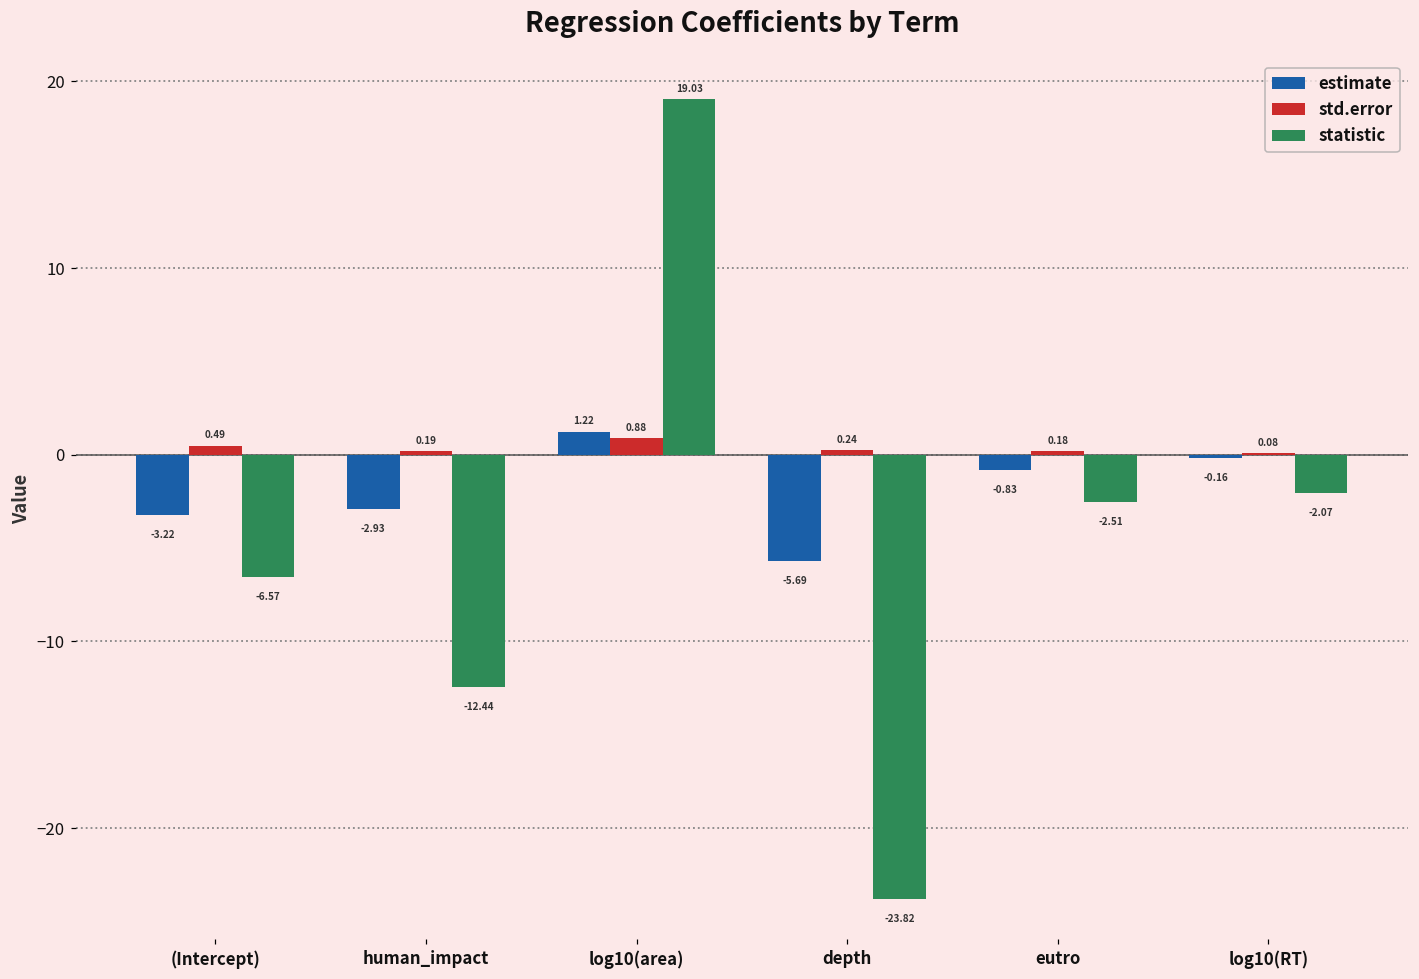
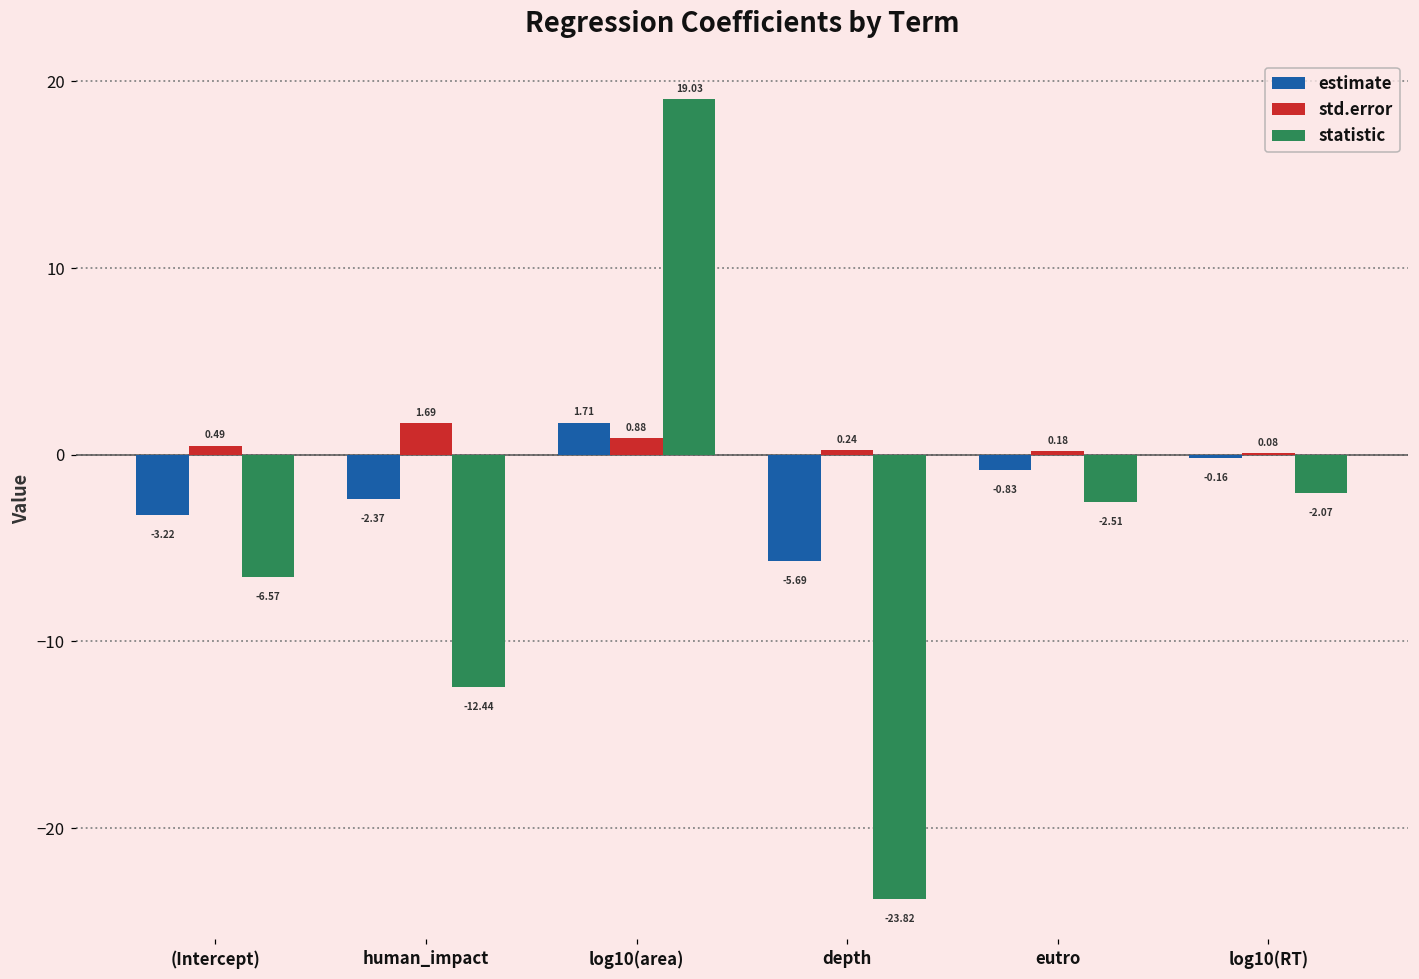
estimate, human_impact: -2.93 -> -2.37
std.error, human_impact: 0.19 -> 1.69
estimate, log10(area): 1.22 -> 1.71
